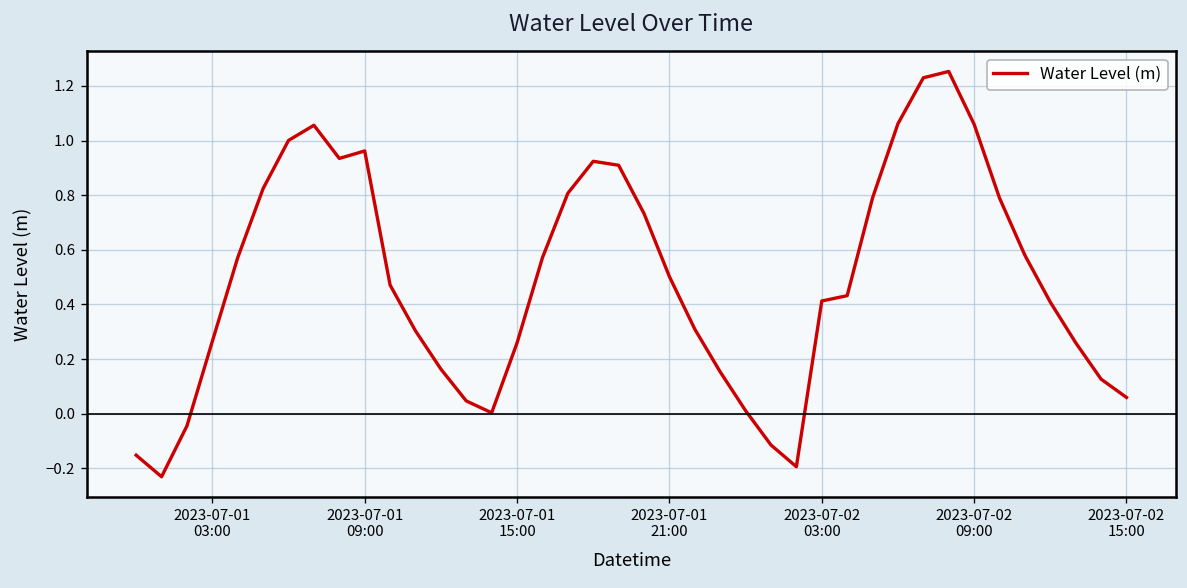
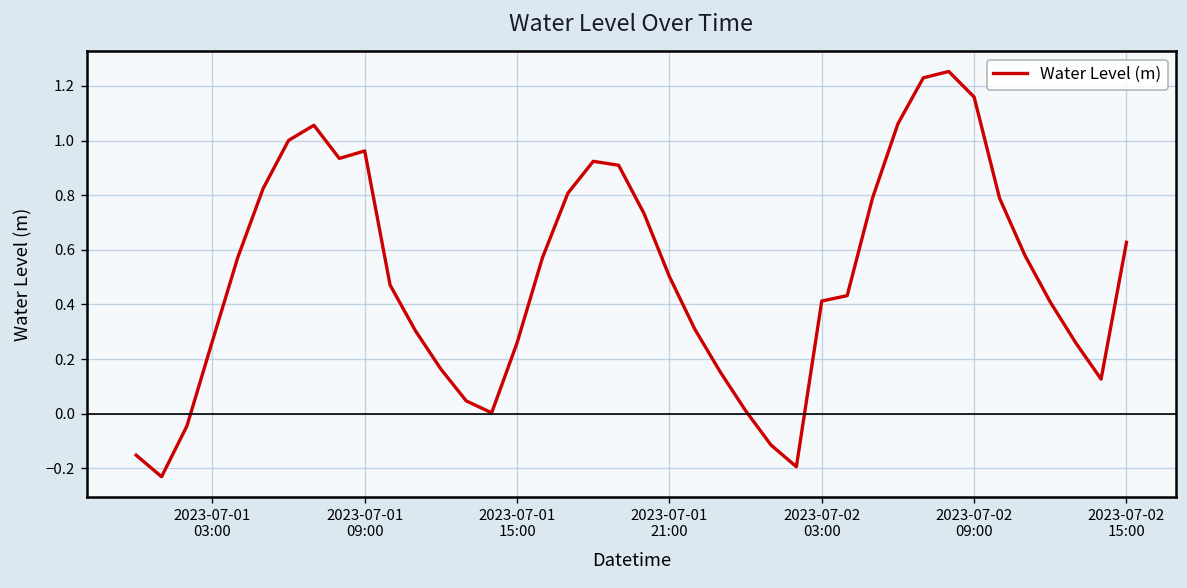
2023-07-02 09:00: 1.06 -> 1.16
2023-07-02 15:00: 0.06 -> 0.63
